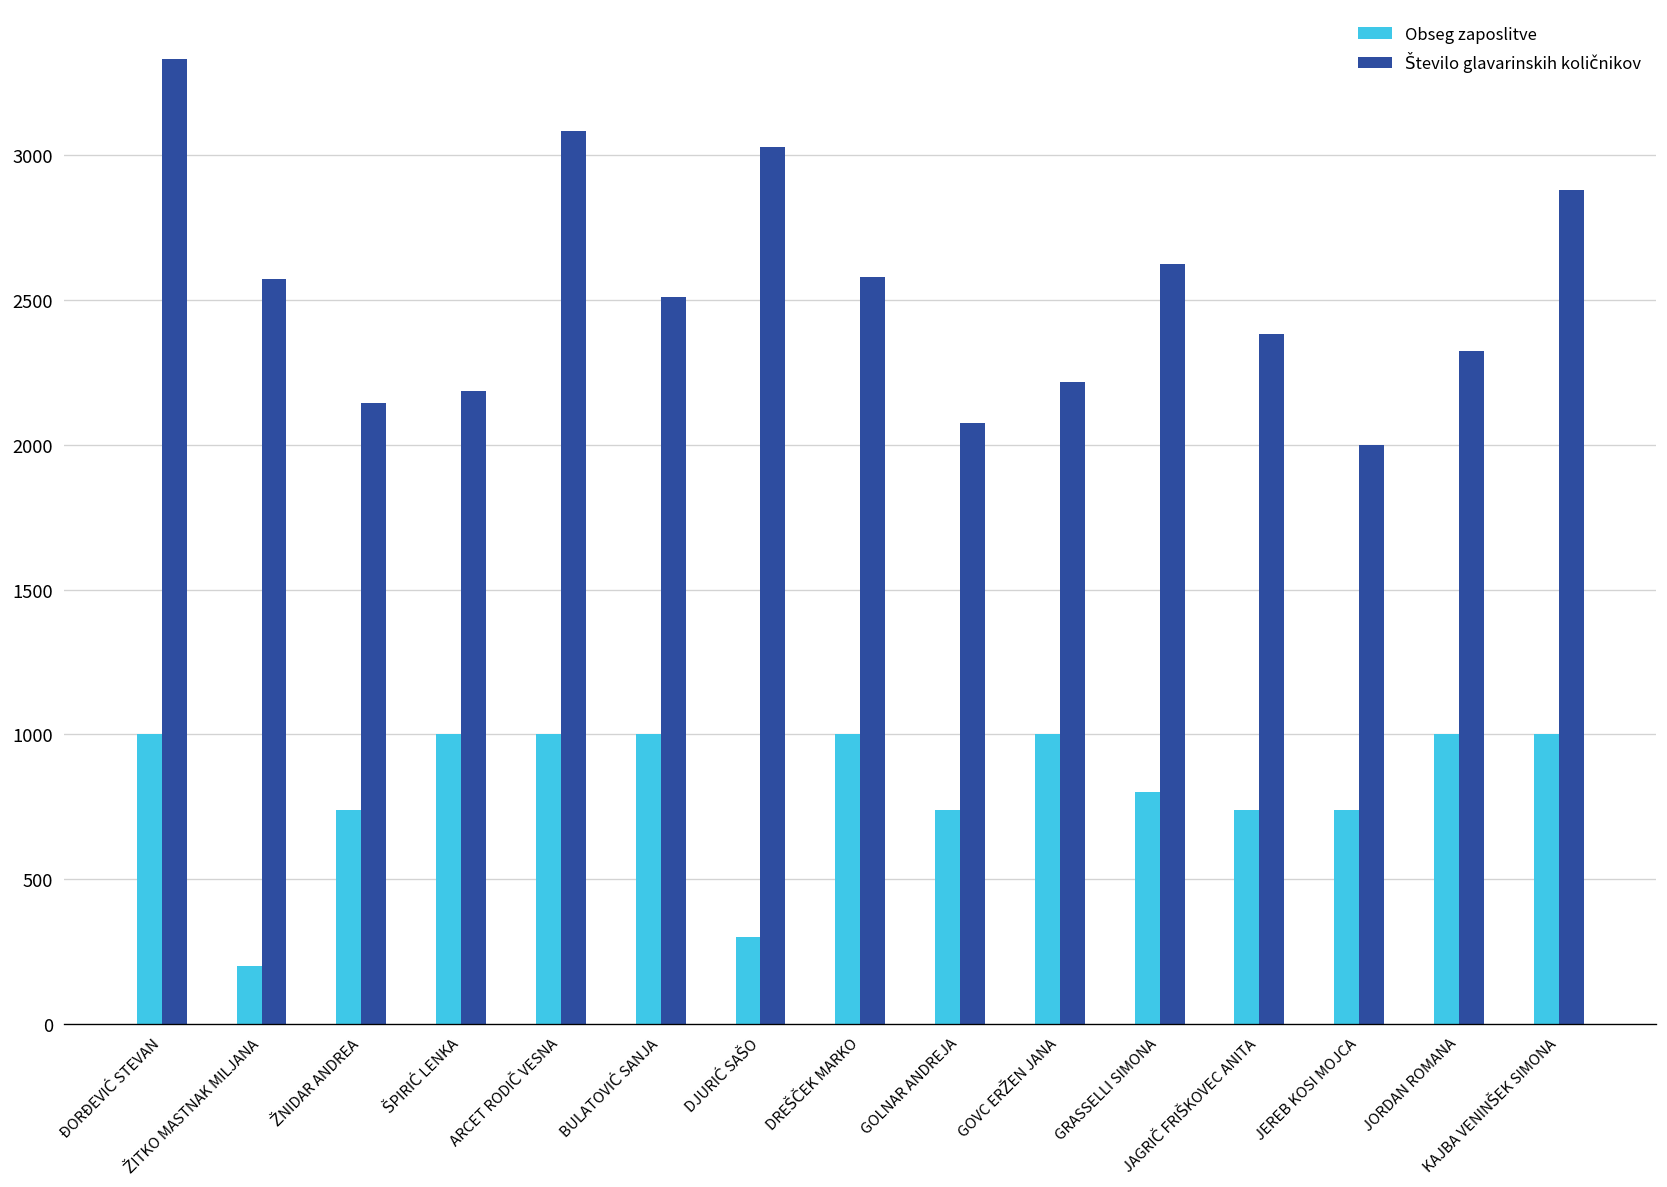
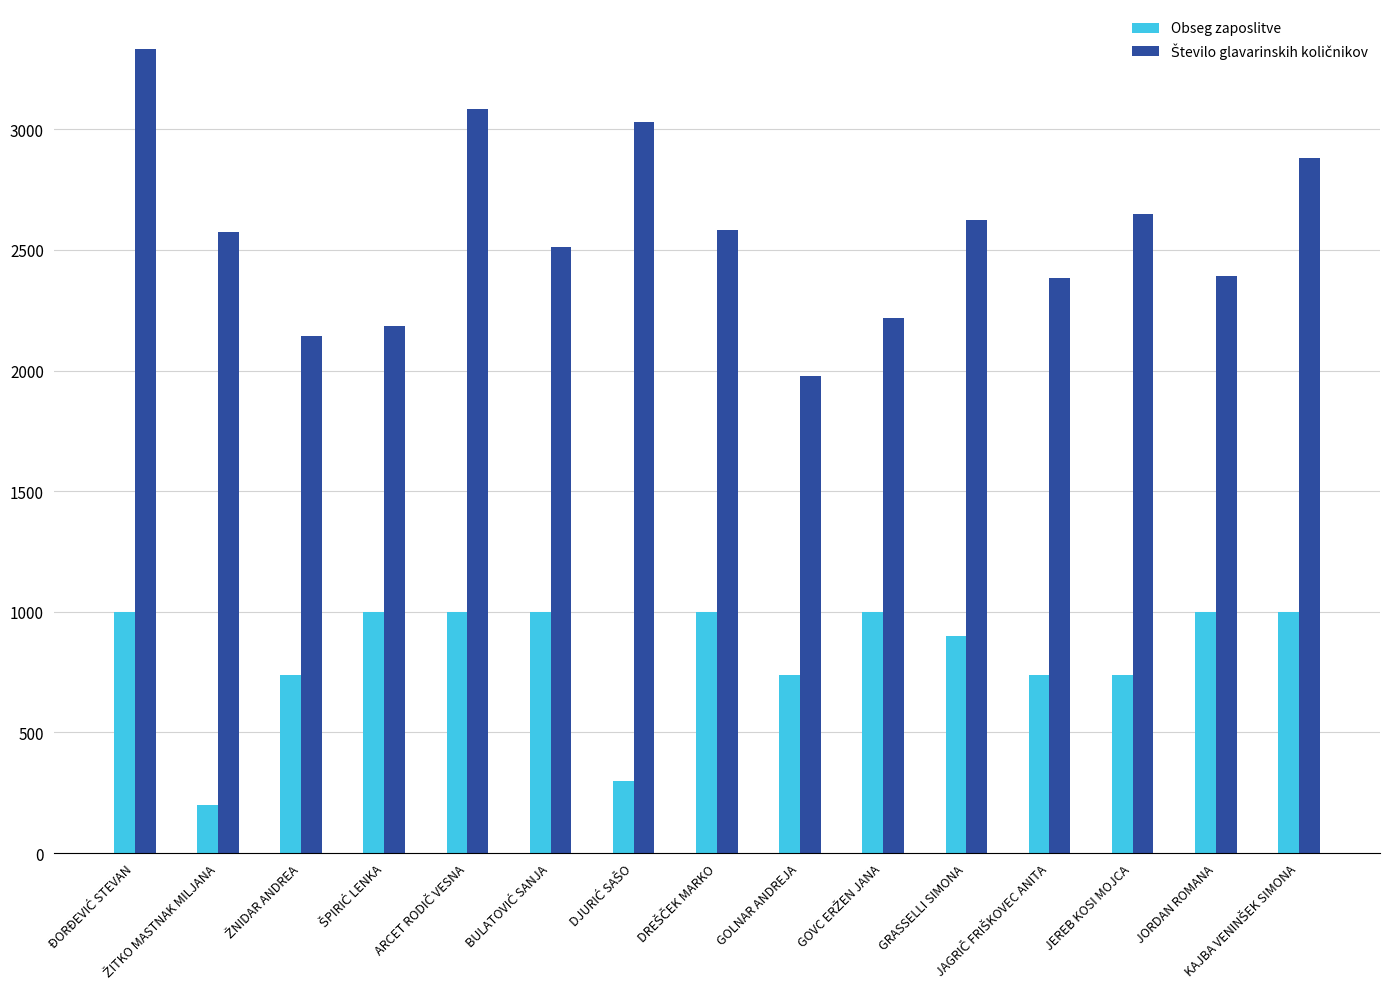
Število glavarinskih količnikov, GOLNAR ANDREJA: 2070 -> 1980
Obseg zaposlitve, GRASSELLI SIMONA: 800 -> 900
Število glavarinskih količnikov, JEREB KOSI MOJCA: 2000 -> 2650
Število glavarinskih količnikov, JORDAN ROMANA: 2320 -> 2390
